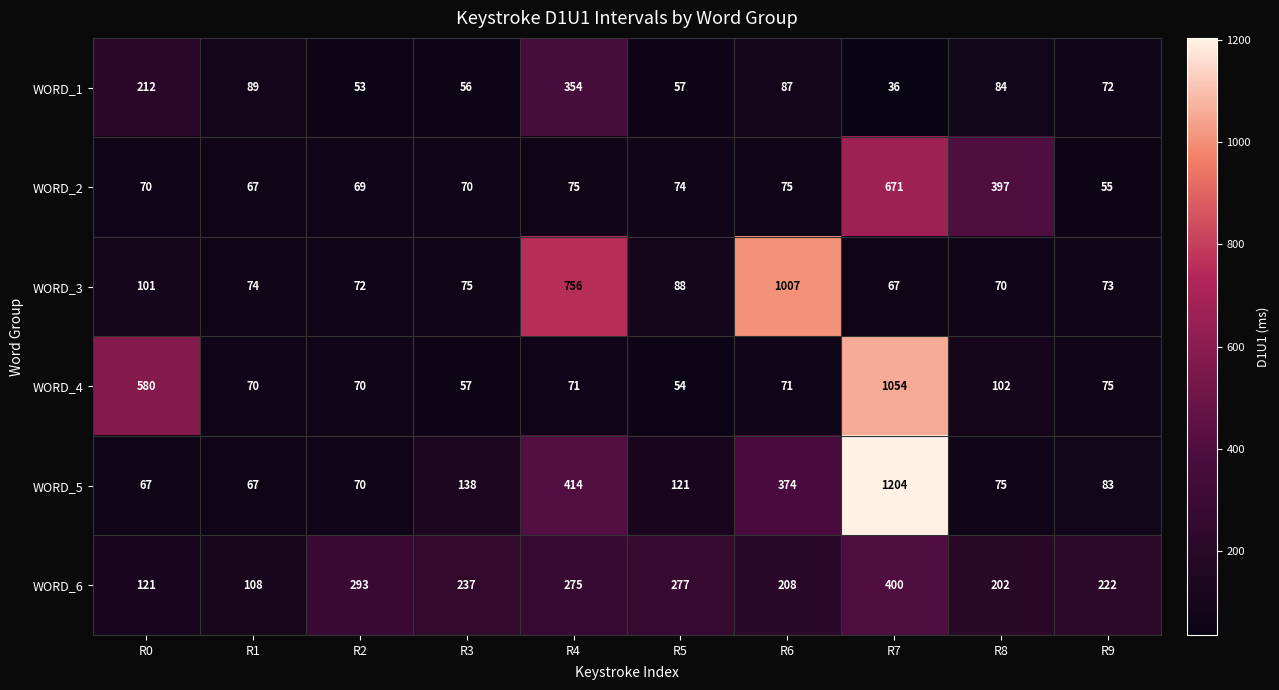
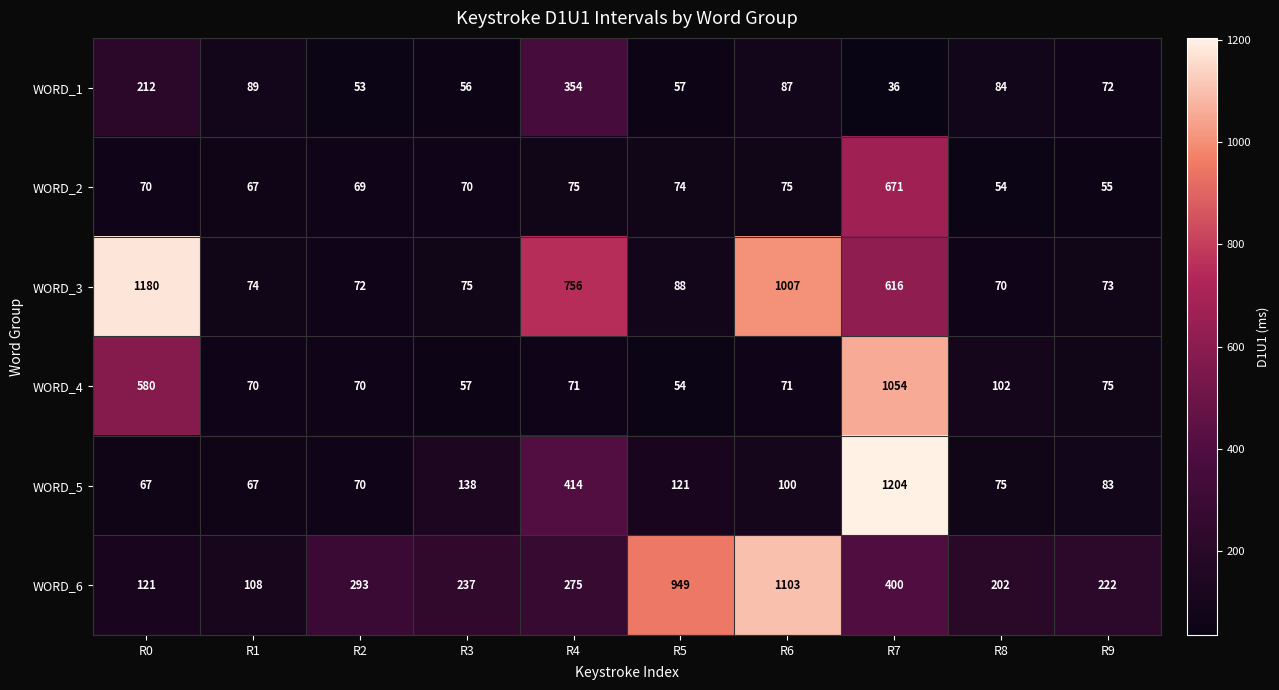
WORD_2, R8: 397 -> 54
WORD_3, R0: 101 -> 1180
WORD_3, R7: 67 -> 616
WORD_5, R6: 374 -> 100
WORD_6, R5: 277 -> 949
WORD_6, R6: 208 -> 1103
